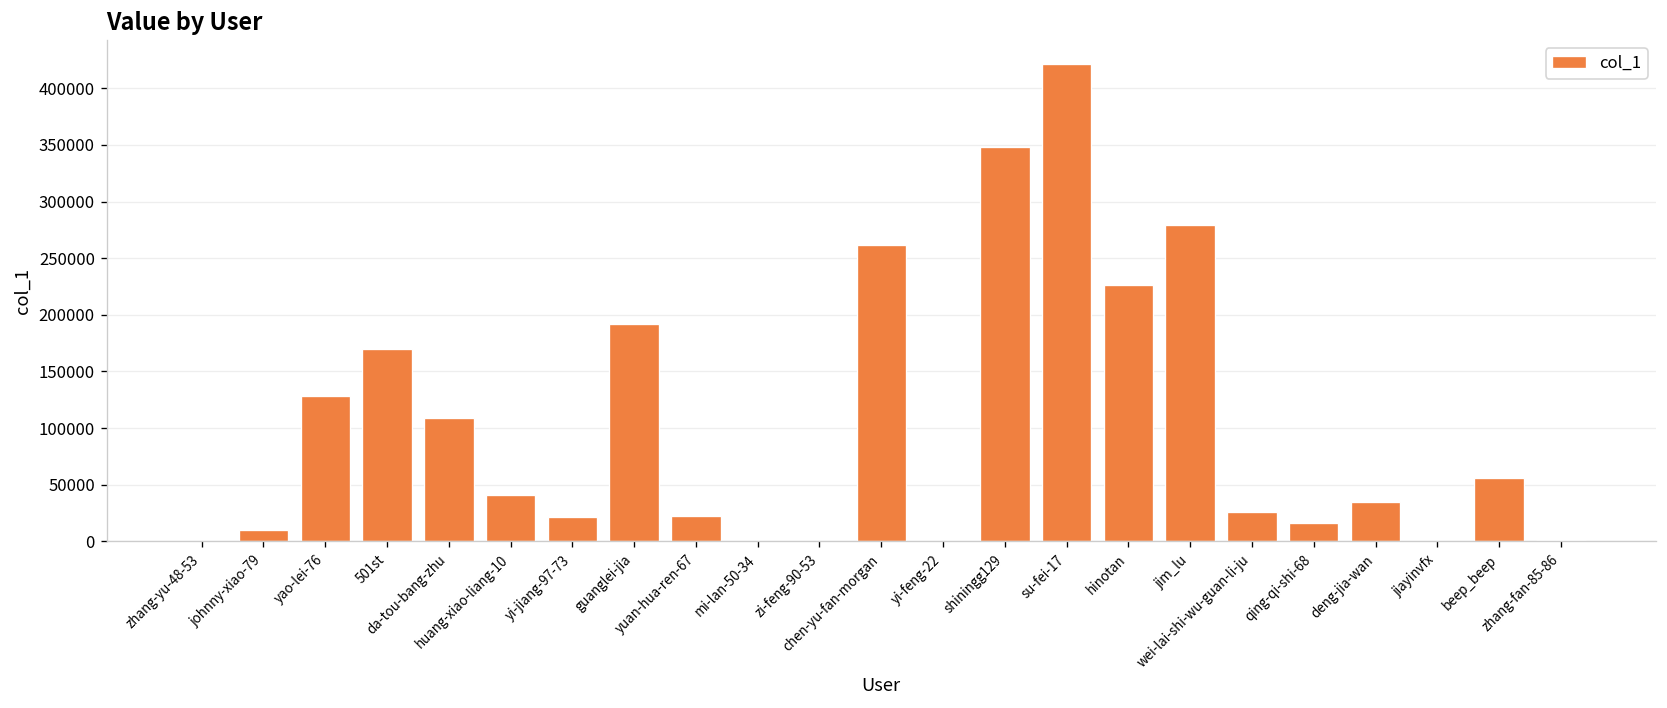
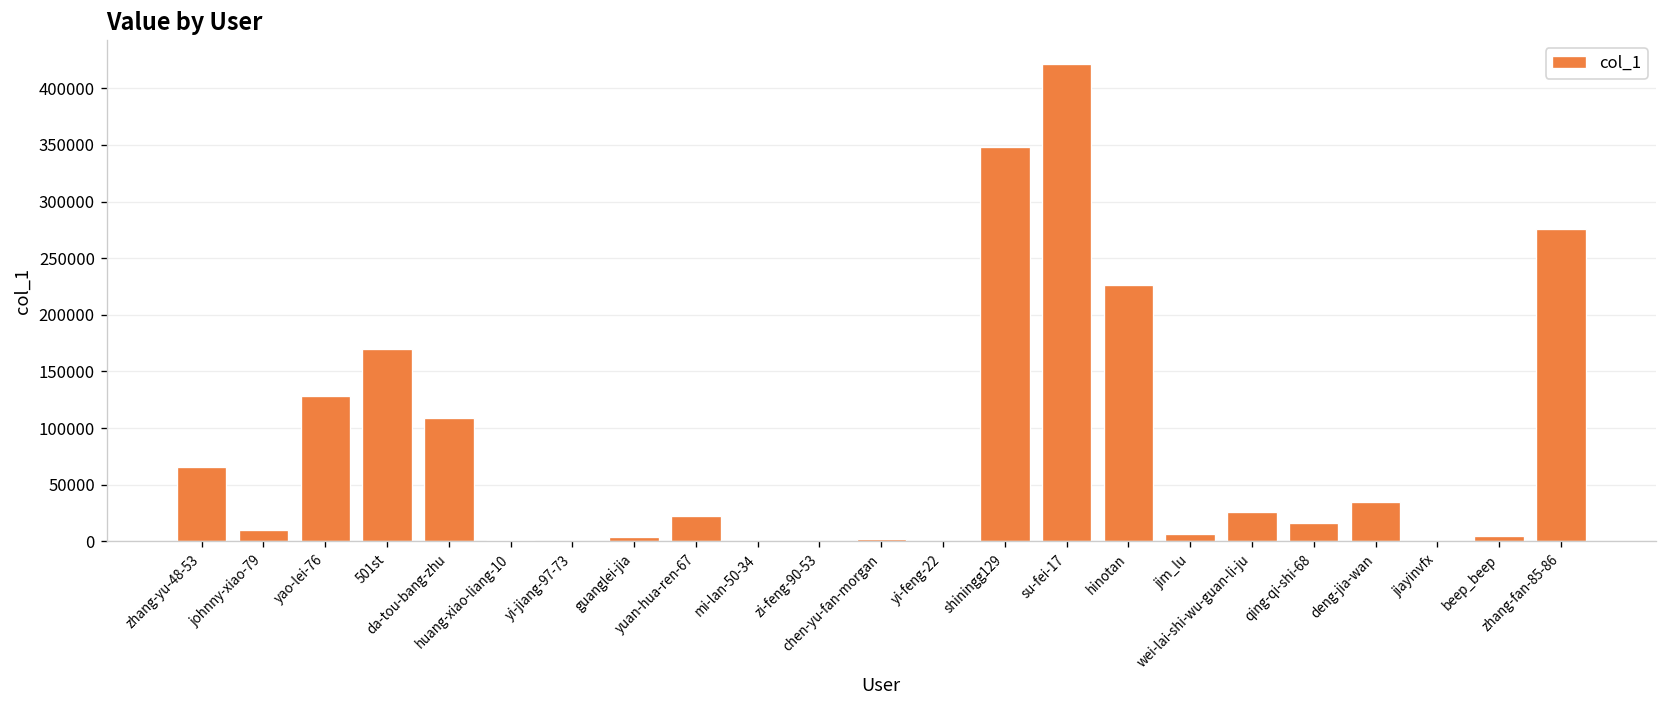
zhang-yu-48-53: 0 -> 70000
huang-xiao-liang-10: 40000 -> 0
yi-jiang-97-73: 20000 -> 0
guanglei-jia: 190000 -> 0
chen-yu-fan-morgan: 260000 -> 0
jim_lu: 280000 -> 10000
beep_beep: 60000 -> 0
zhang-fan-85-86: 0 -> 280000
